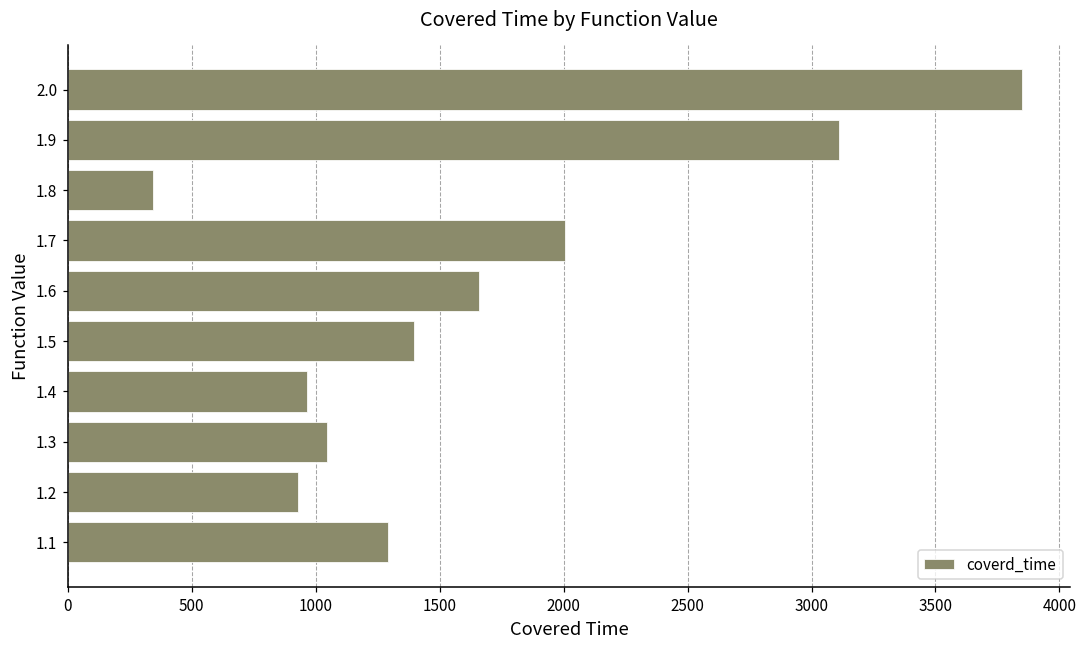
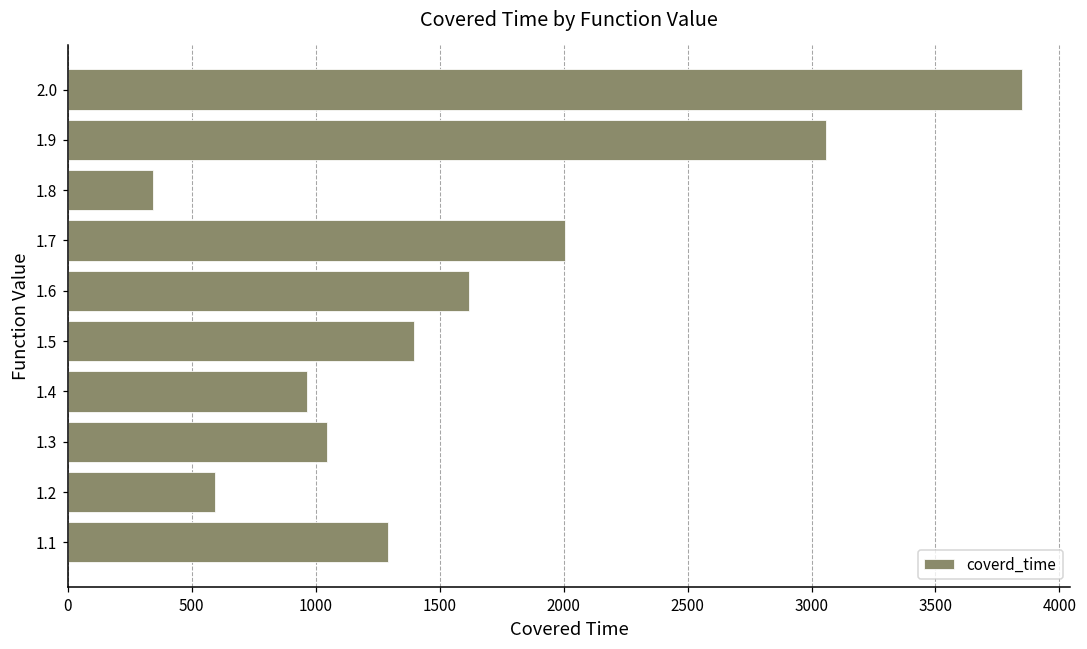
1.9: 3110 -> 3060
1.6: 1660 -> 1620
1.2: 930 -> 600
